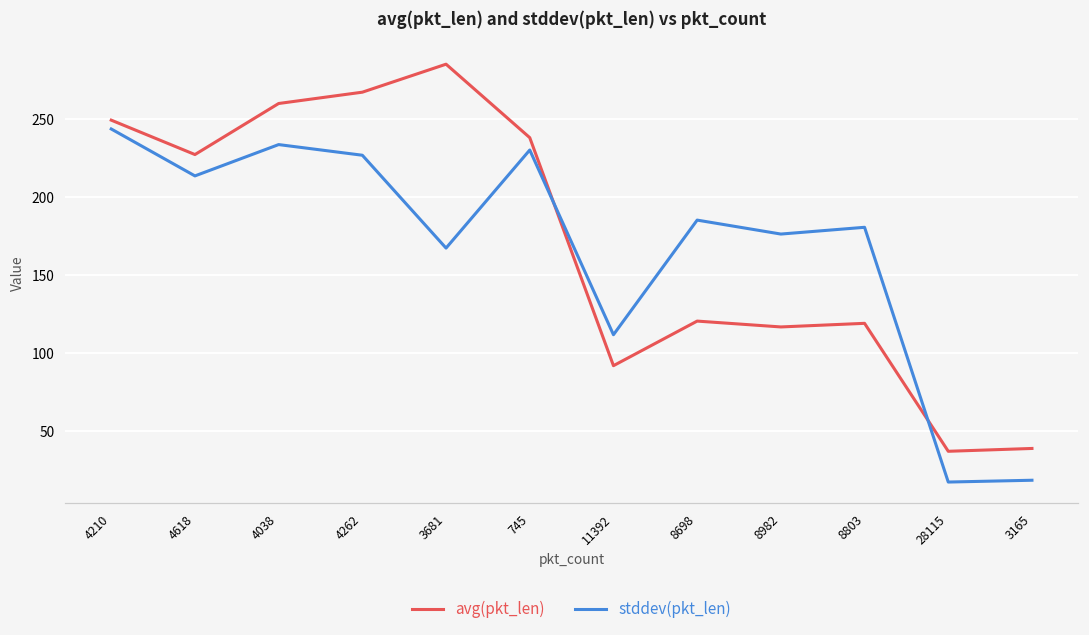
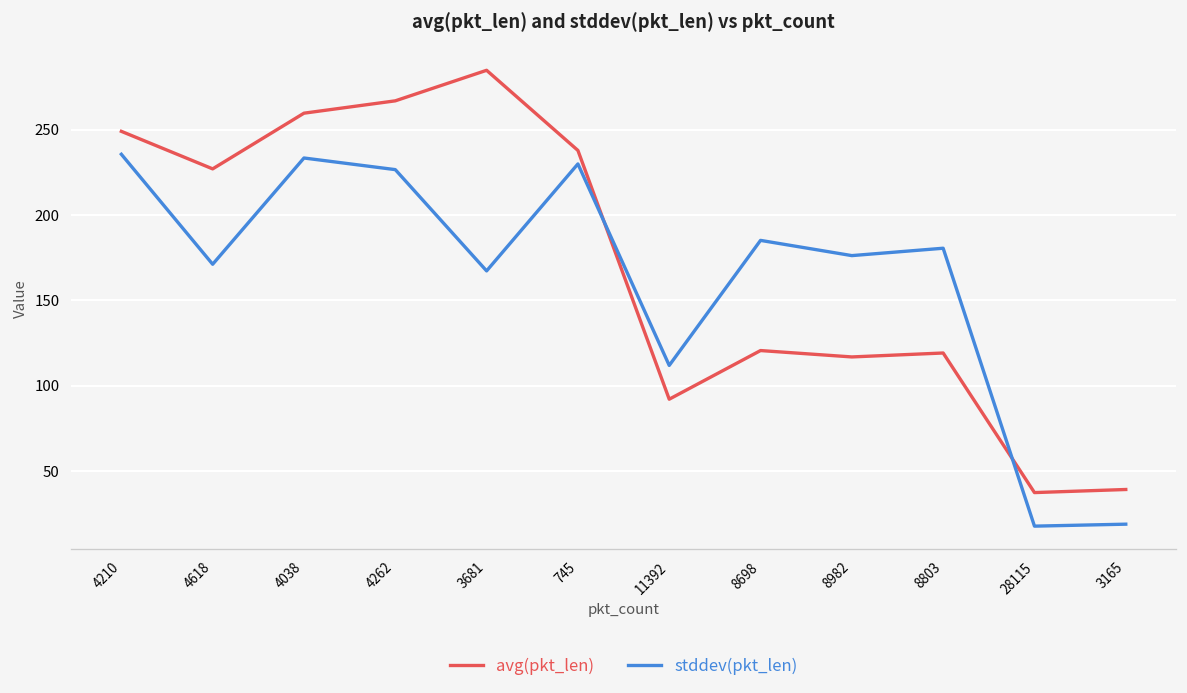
stddev(pkt_len), 4210: 243 -> 236
stddev(pkt_len), 4618: 213 -> 171
